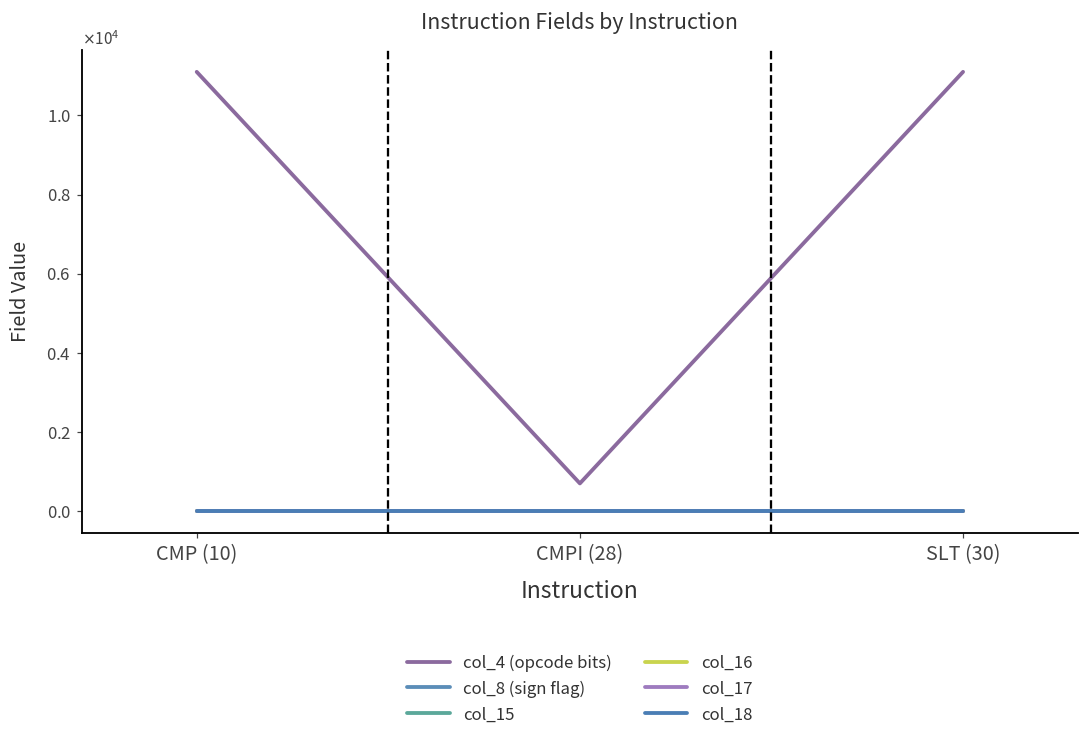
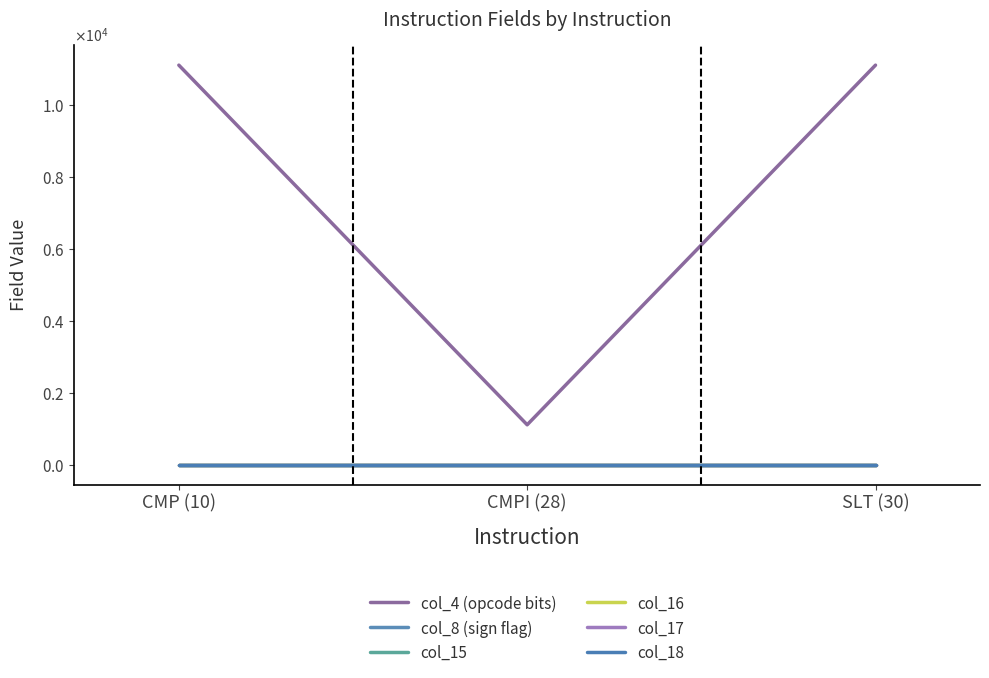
col_4 (opcode bits), CMPI (28): 700 -> 1100
